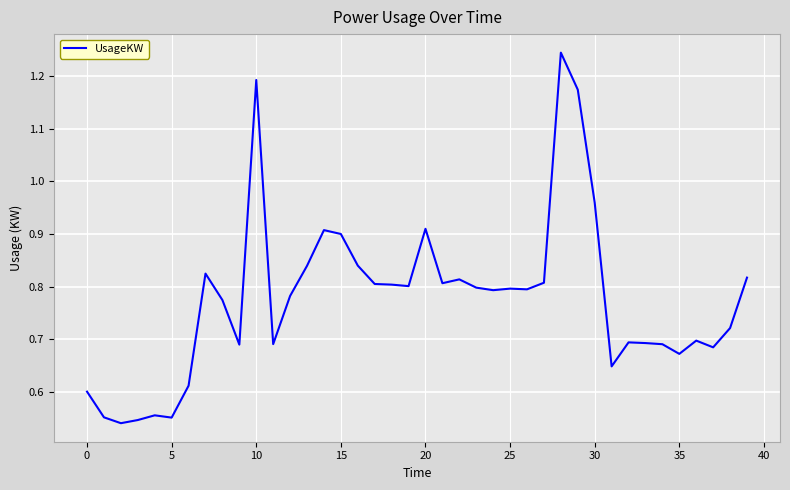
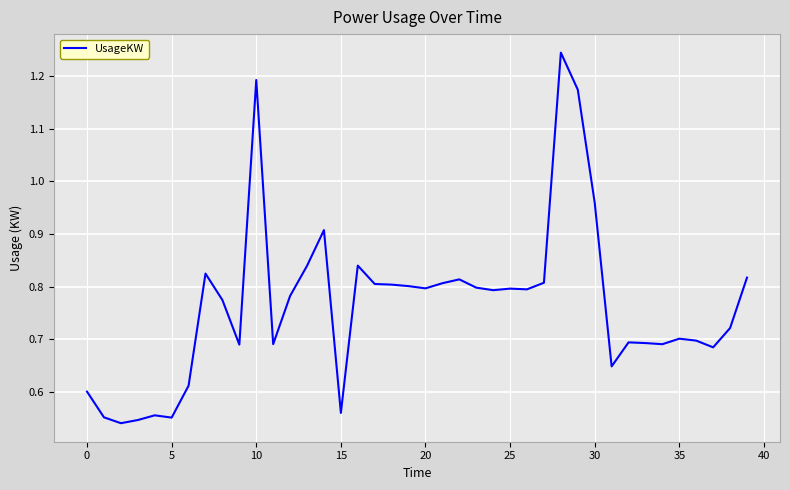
15: 0.90 -> 0.56
20: 0.91 -> 0.80
35: 0.67 -> 0.70
